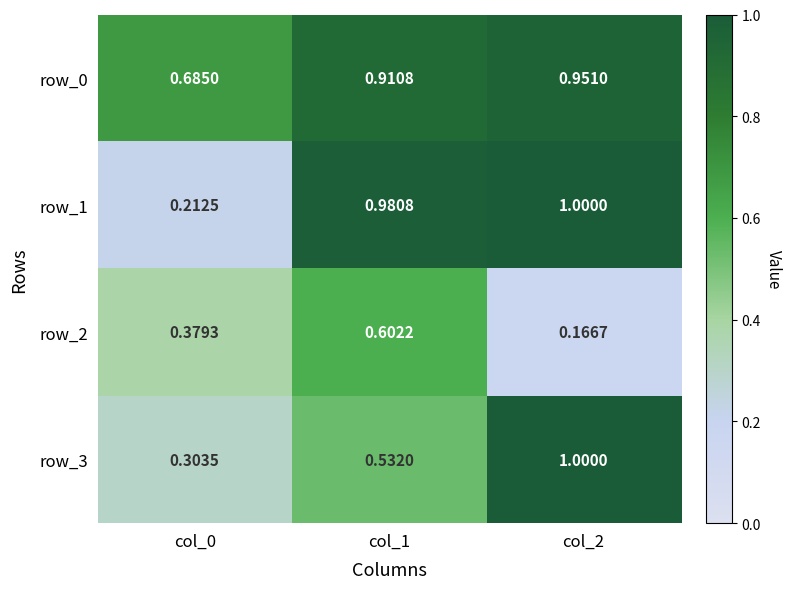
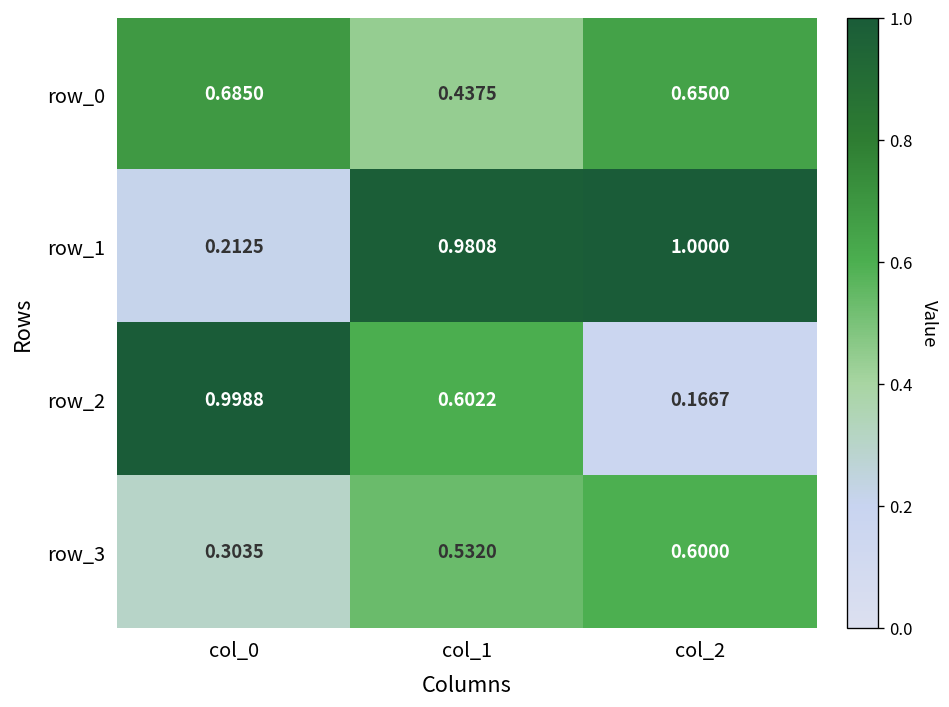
row_0, col_1: 0.9108 -> 0.4375
row_0, col_2: 0.9510 -> 0.6500
row_2, col_0: 0.3793 -> 0.9988
row_3, col_2: 1.0000 -> 0.6000
